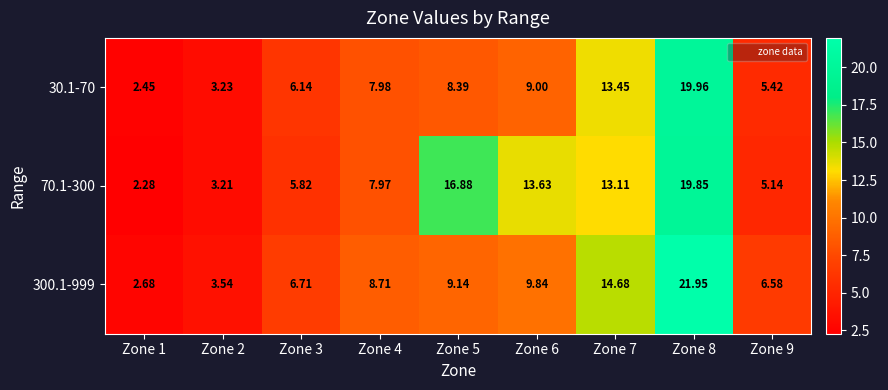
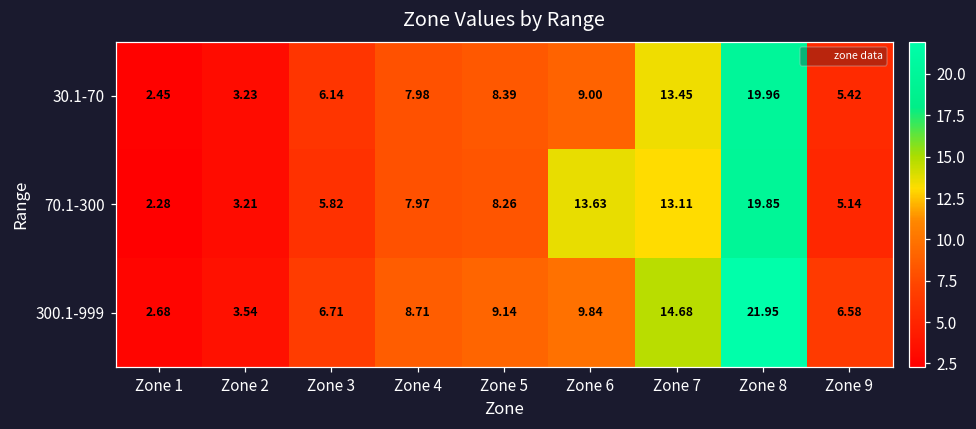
70.1-300, Zone 5: 16.88 -> 8.26
